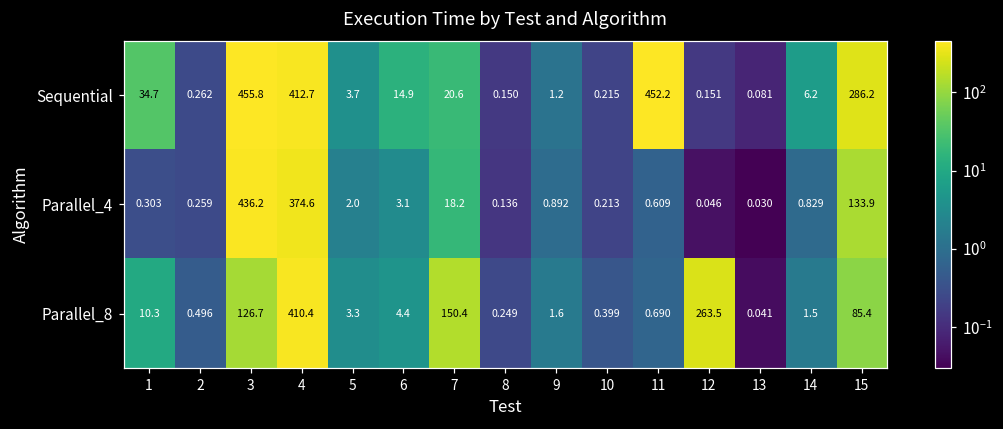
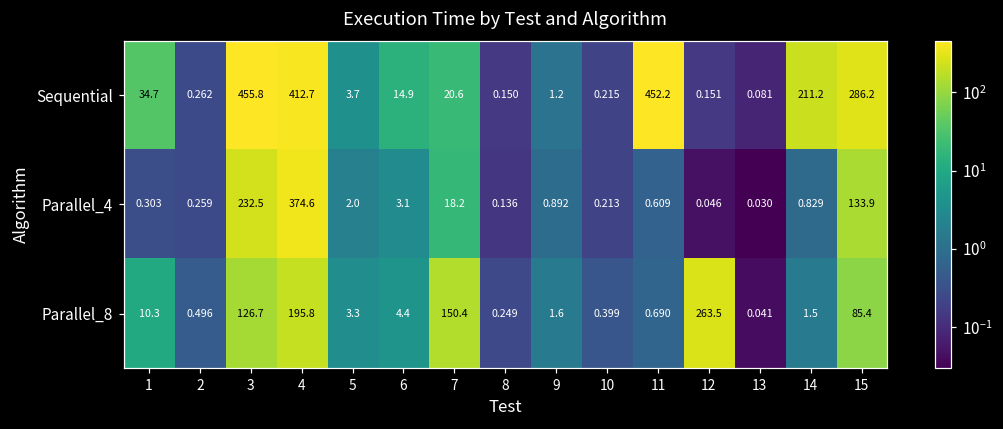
Sequential, 14: 6.2 -> 211.2
Parallel_4, 3: 436.2 -> 232.5
Parallel_8, 4: 410.4 -> 195.8
